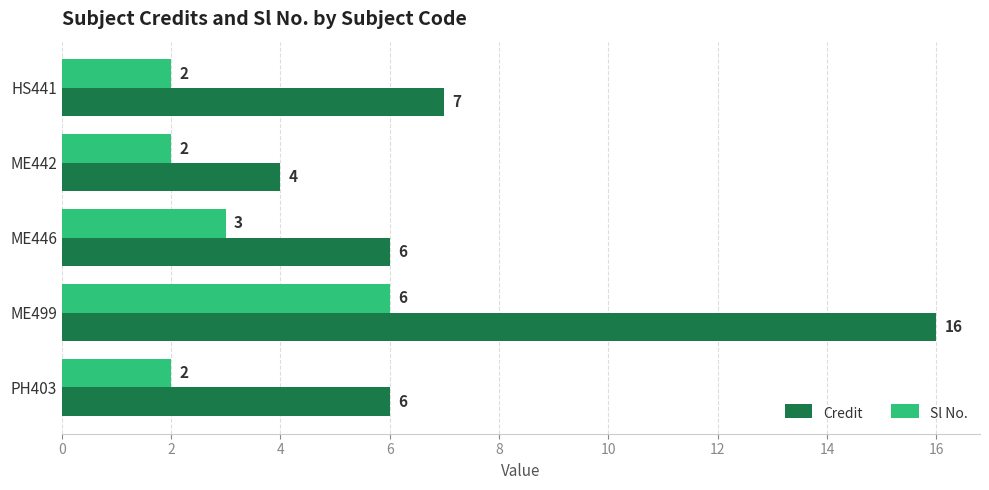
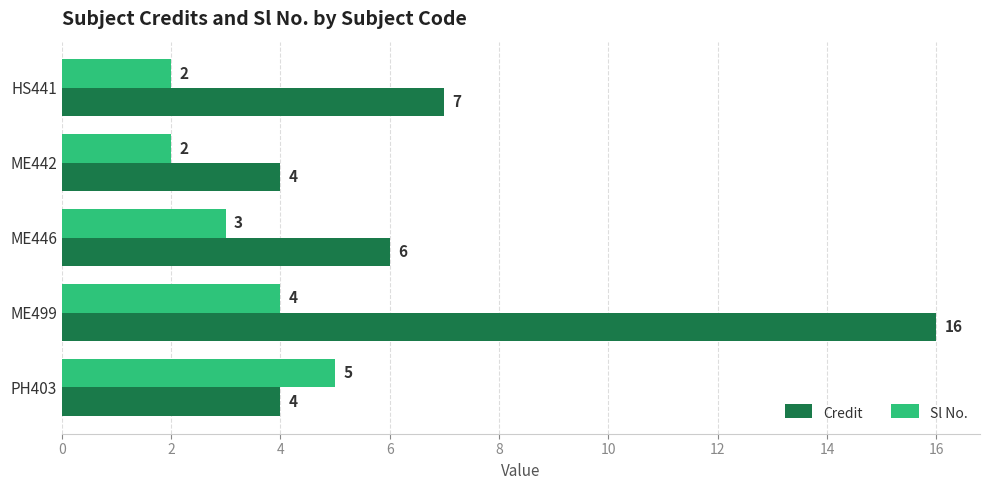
Sl No., ME499: 6 -> 4
Sl No., PH403: 2 -> 5
Credit, PH403: 6 -> 4
